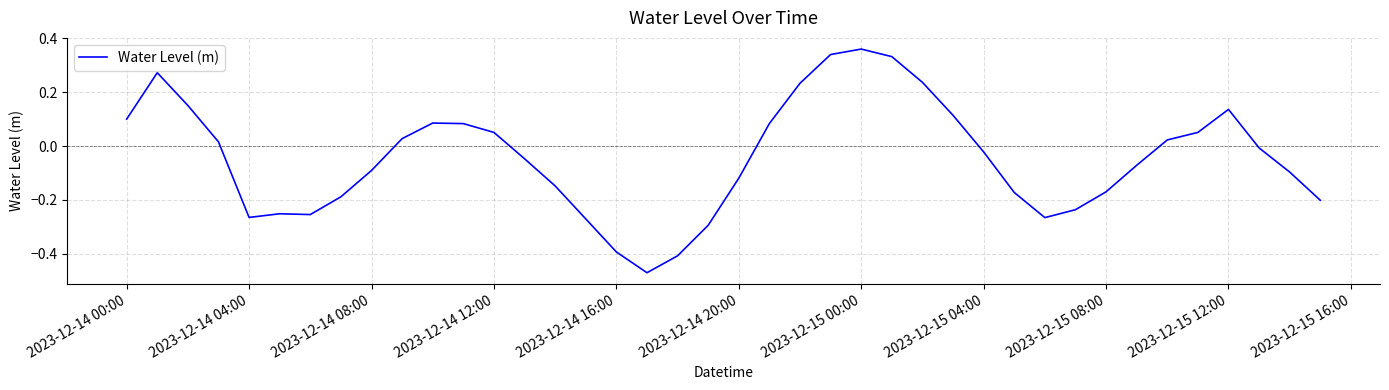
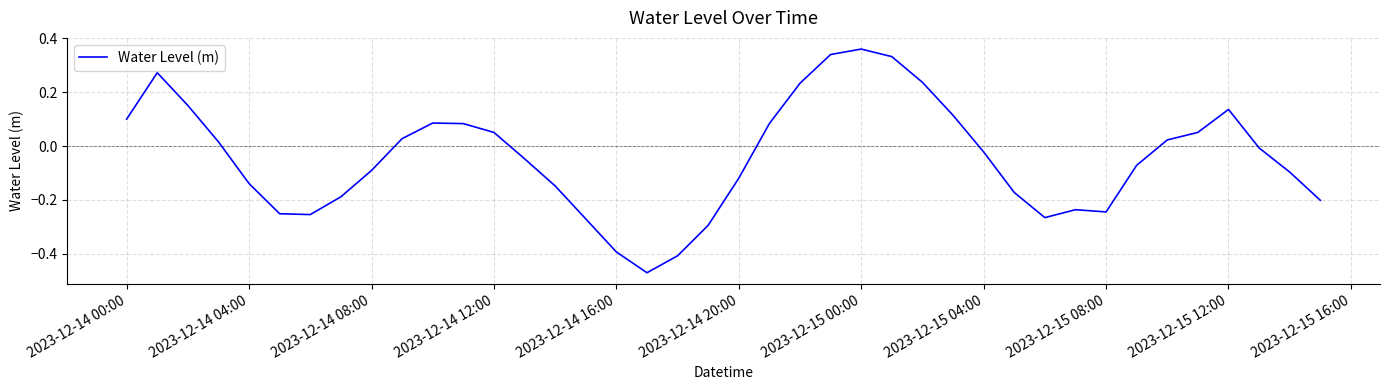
2023-12-14 04:00: -0.27 -> -0.14
2023-12-15 08:00: -0.17 -> -0.24
